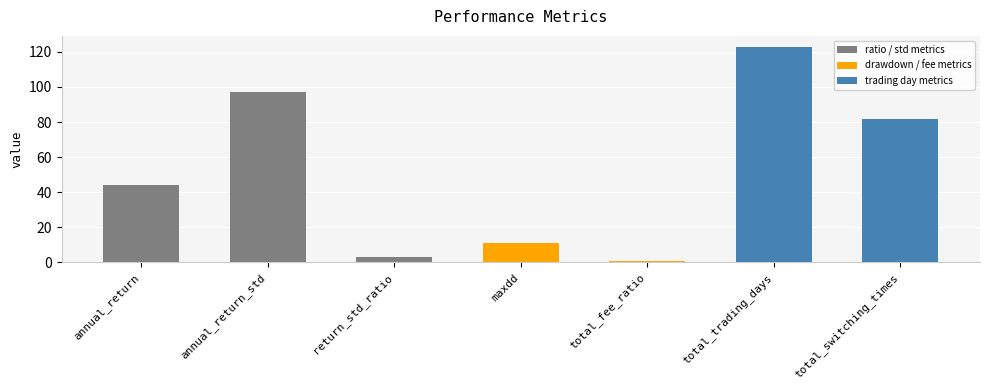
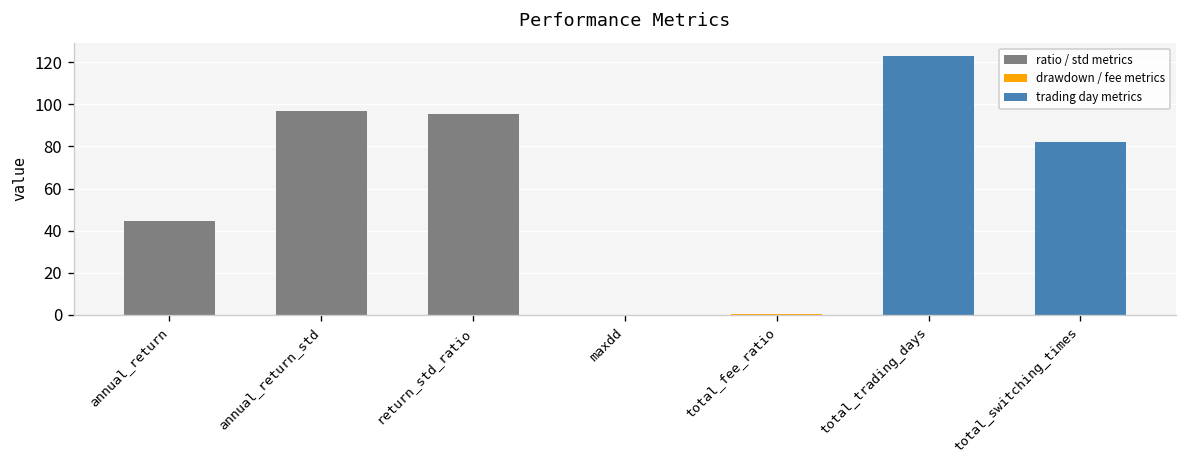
return_std_ratio: 3 -> 95
maxdd: 11 -> 0
